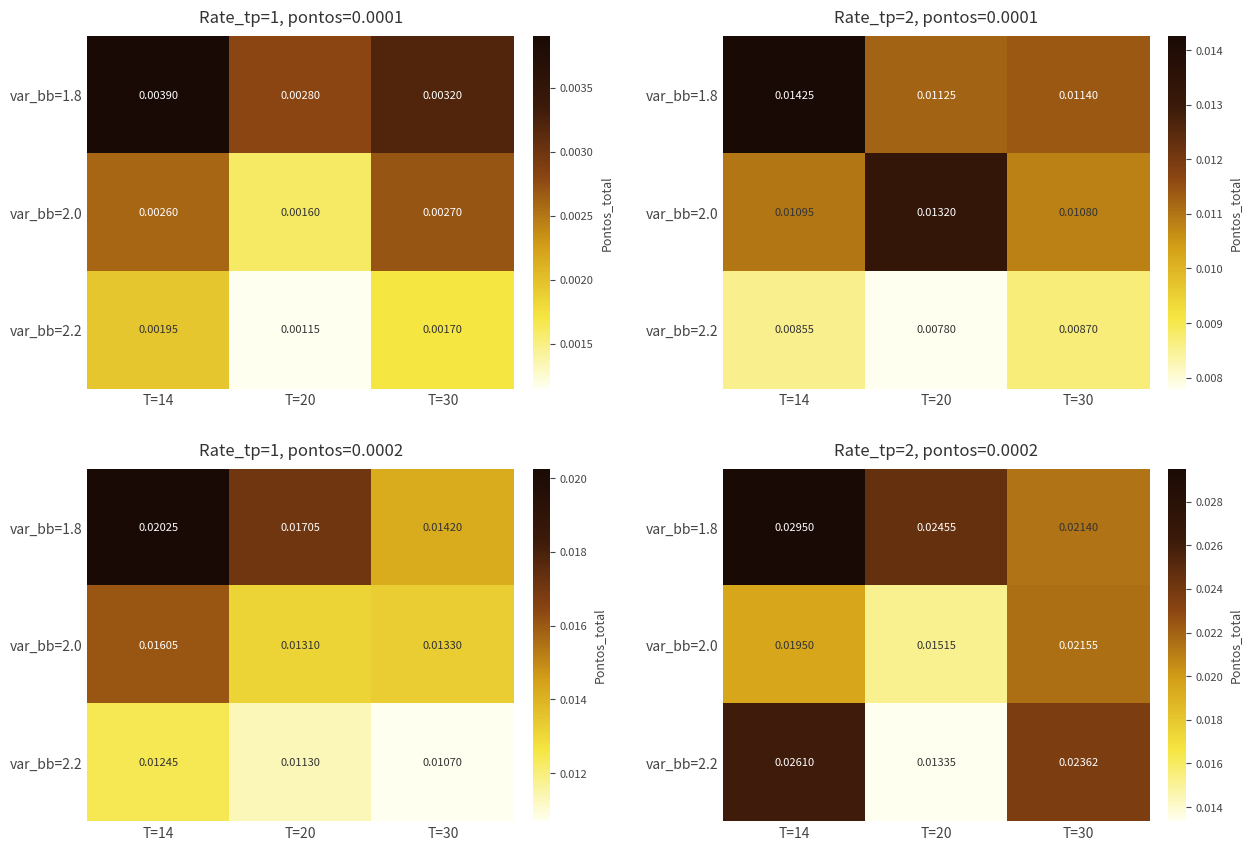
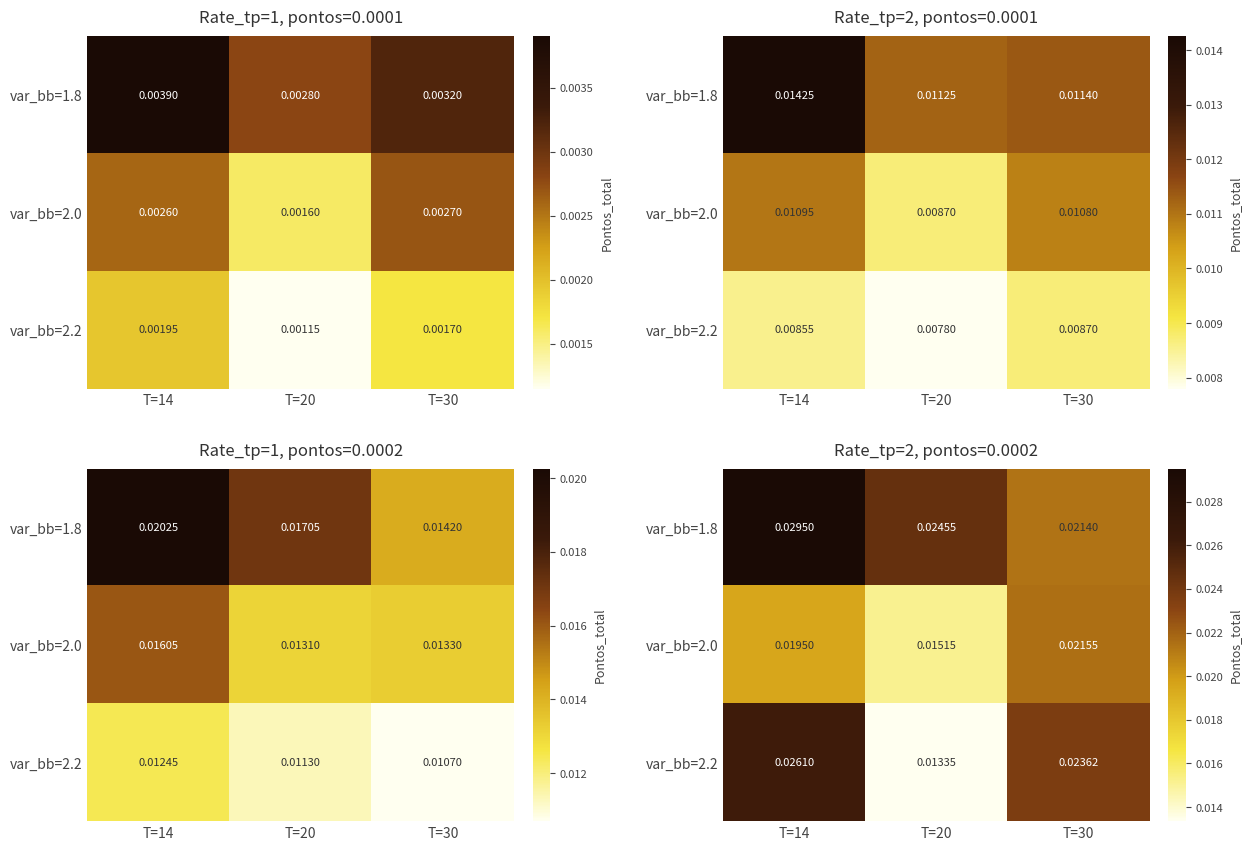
Rate_tp=2, pontos=0.0001, var_bb=2.0, T=20: 0.01320 -> 0.00870
